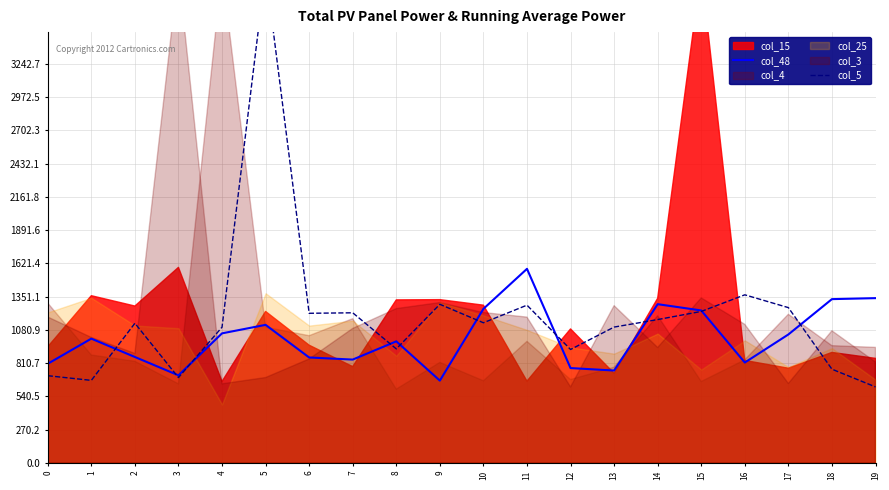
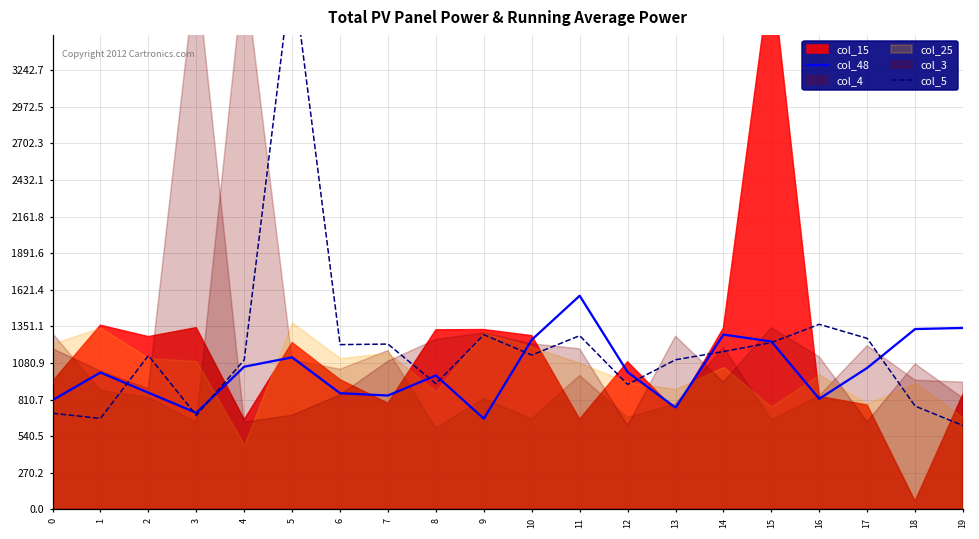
col_15, 3: 1590 -> 1340
col_48, 12: 770 -> 1010
col_15, 18: 900 -> 60
